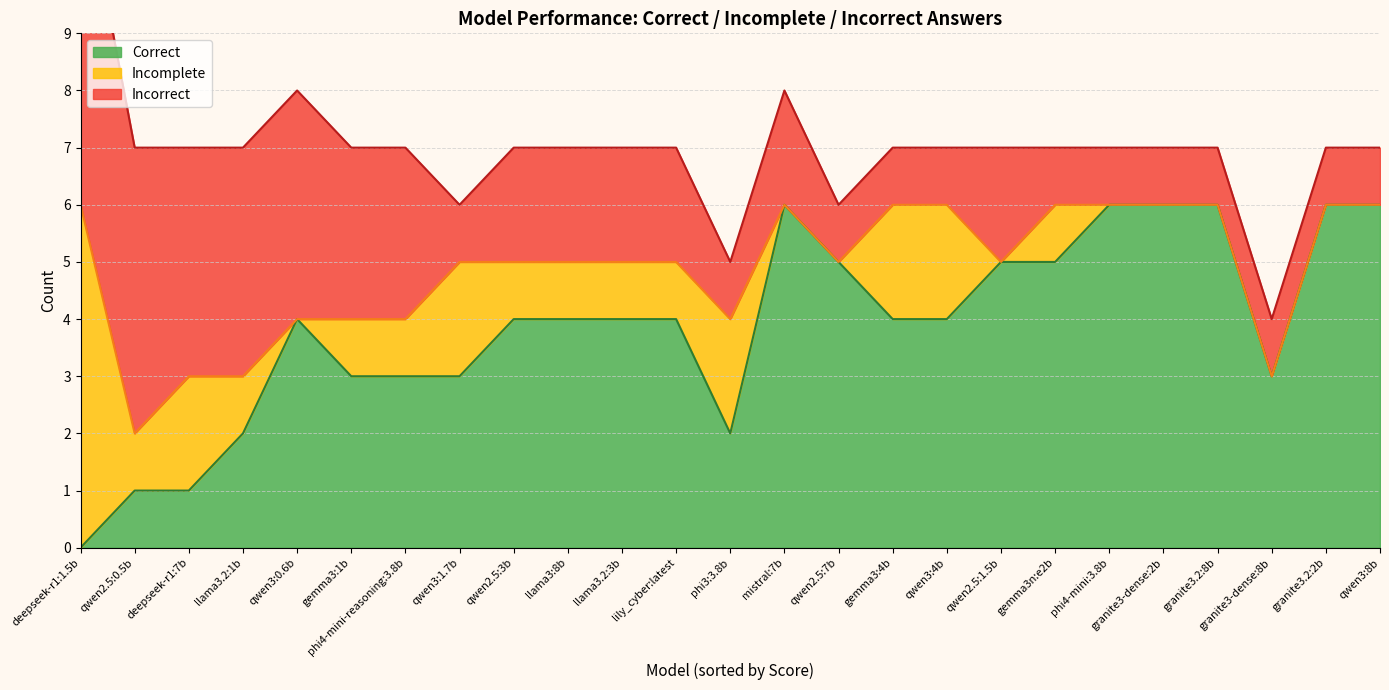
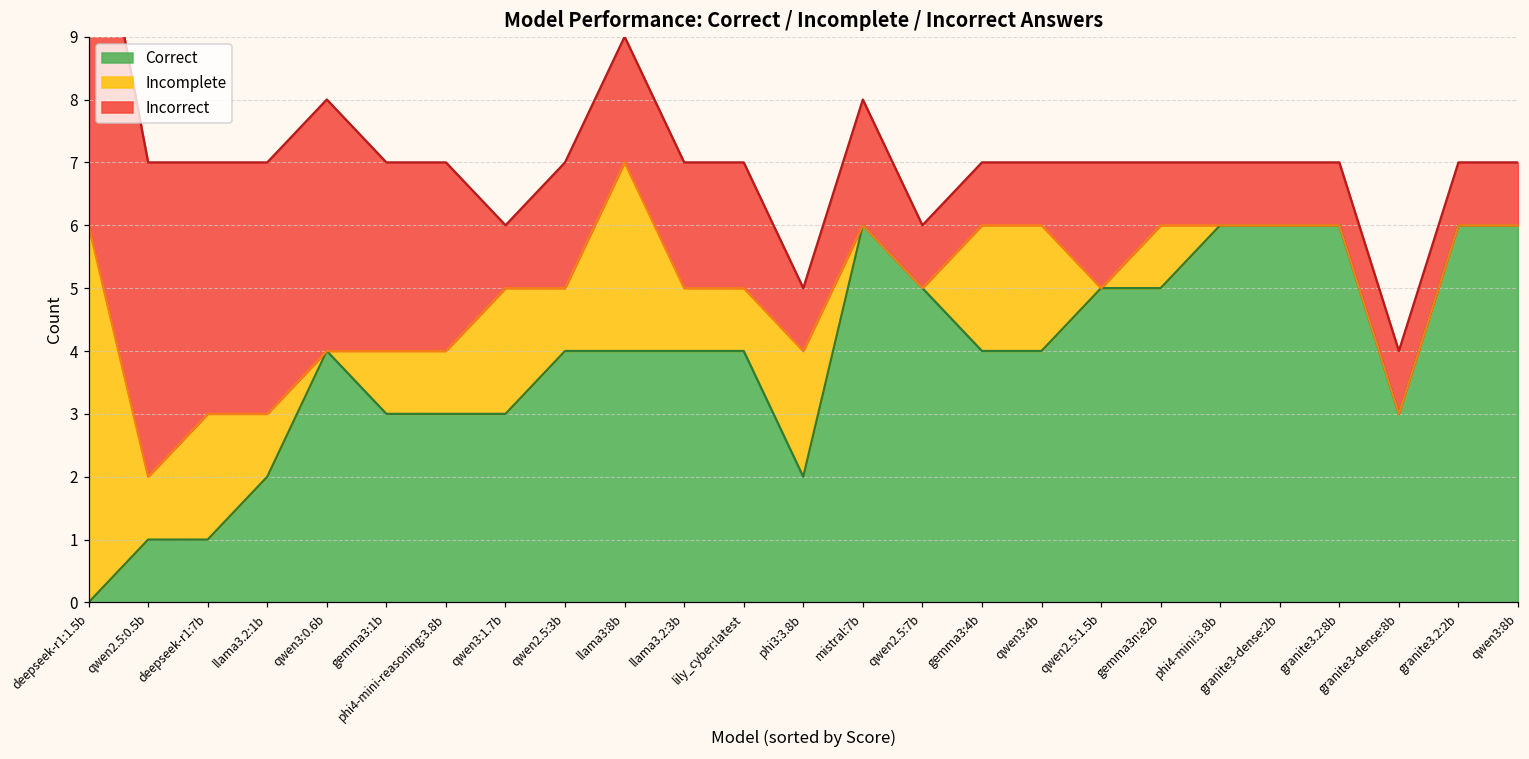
Incomplete, llama3:8b: 1 -> 3
